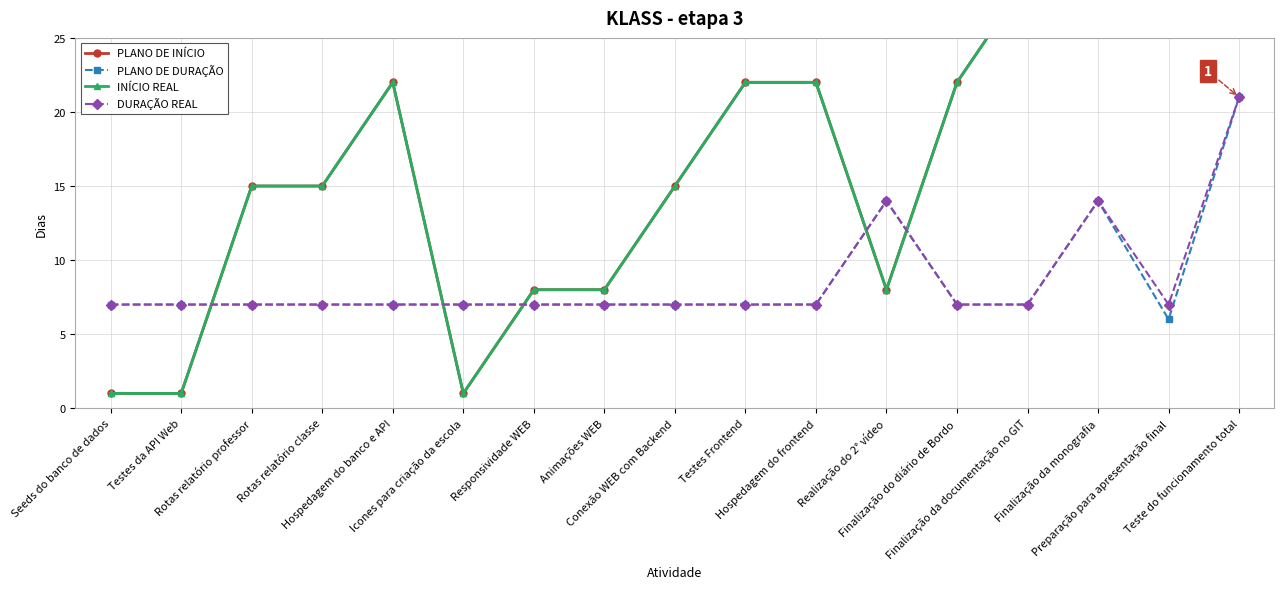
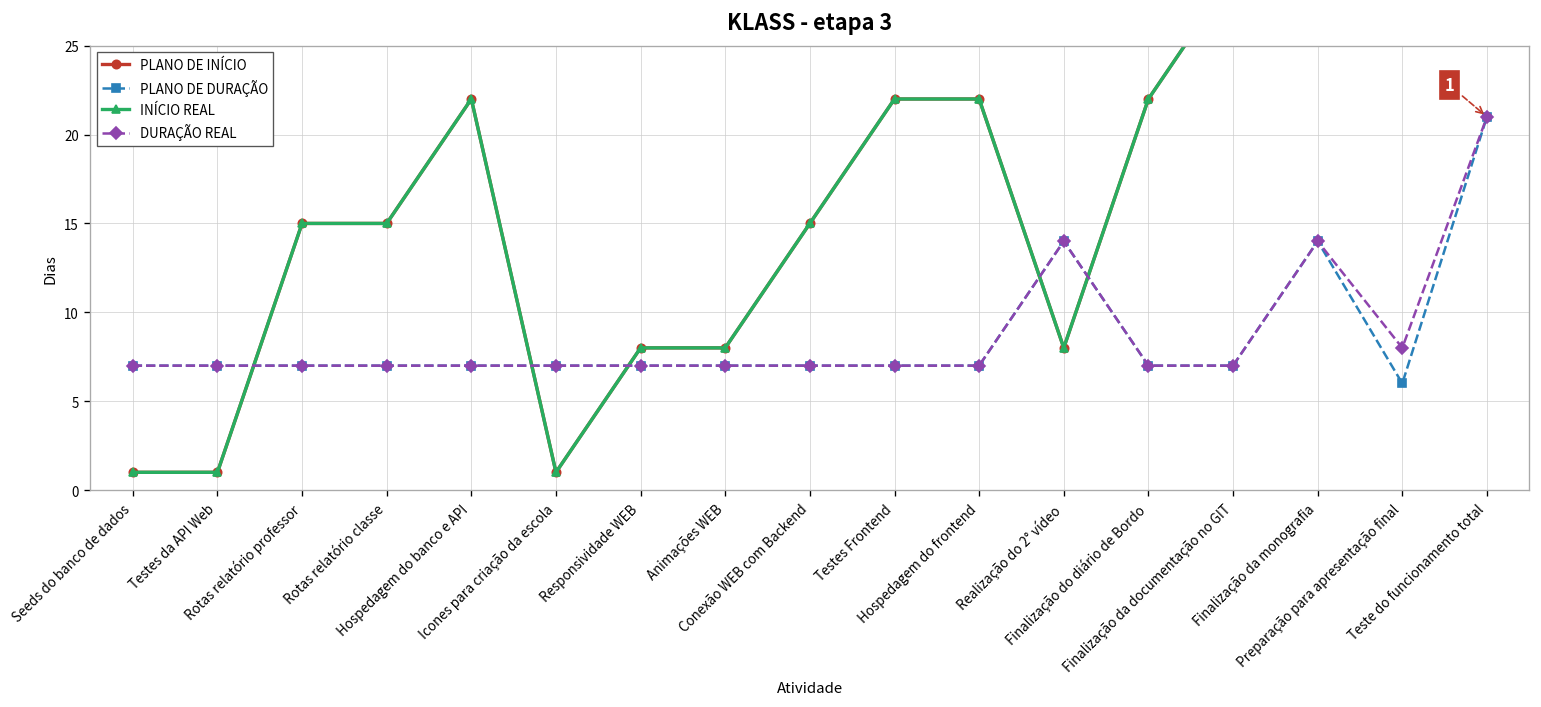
DURAÇÃO REAL, Preparação para apresentação final: 7 -> 8
